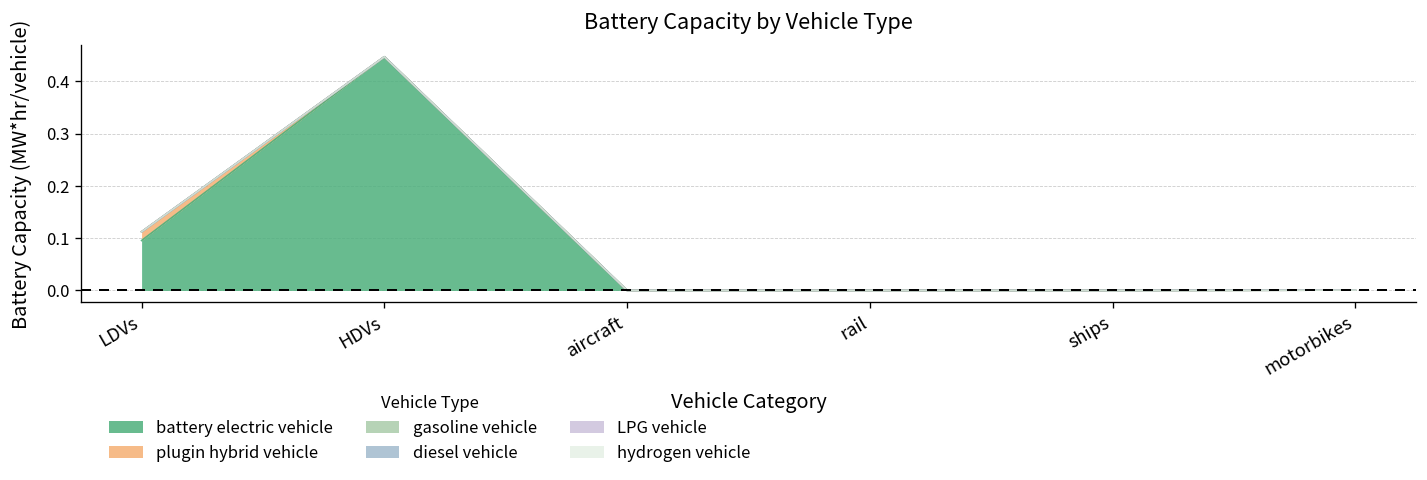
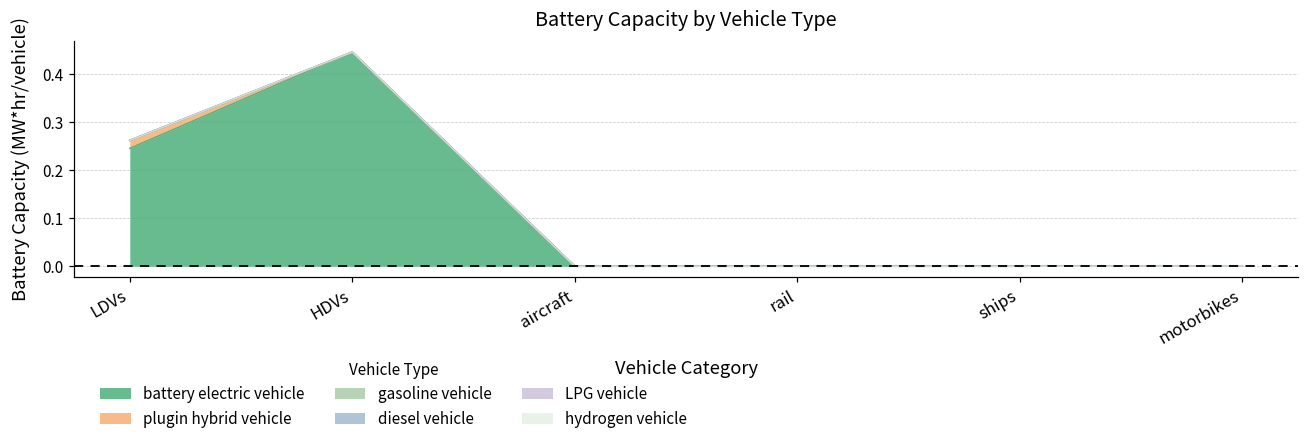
battery electric vehicle, LDVs: 0.10 -> 0.25
